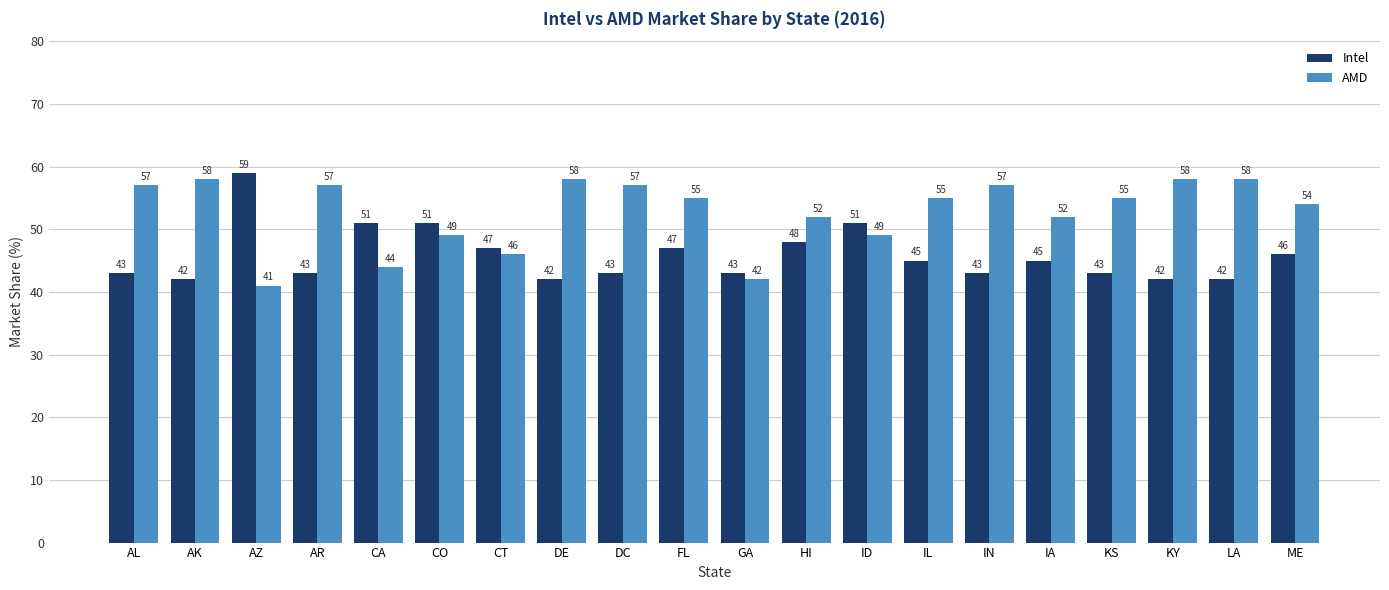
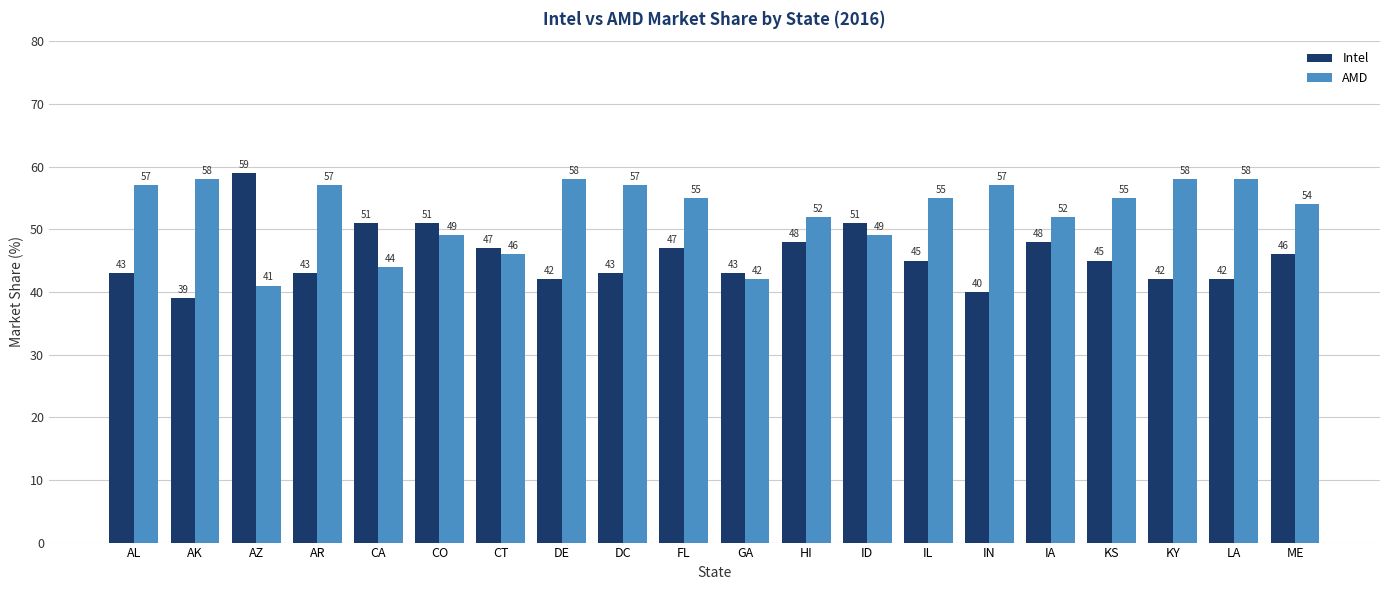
Intel, AK: 42 -> 39
Intel, IN: 43 -> 40
Intel, IA: 45 -> 48
Intel, KS: 43 -> 45
